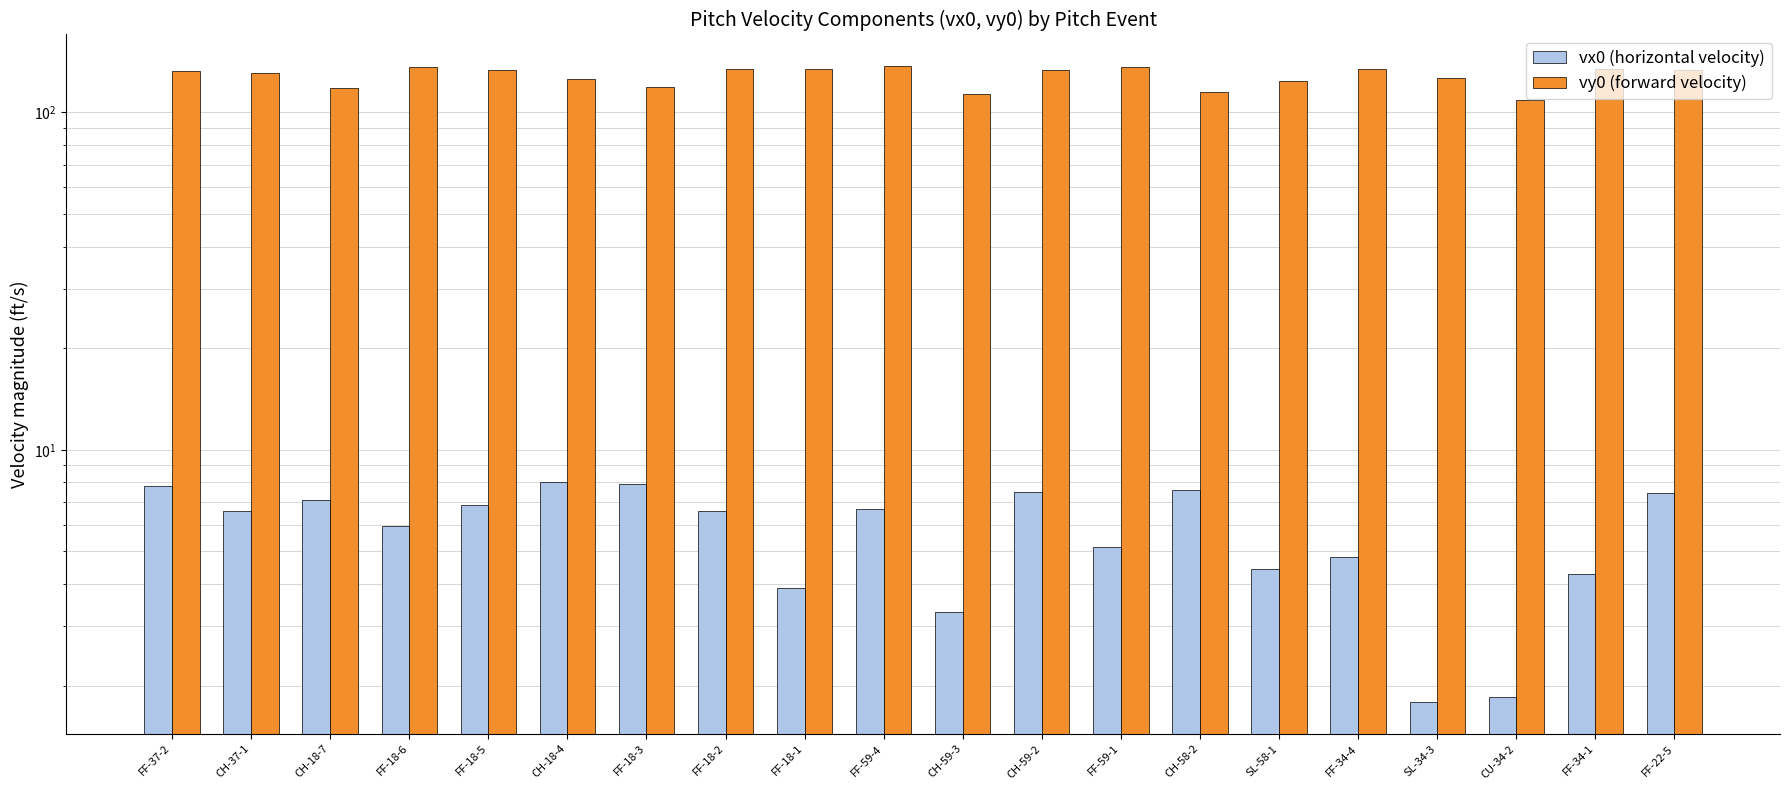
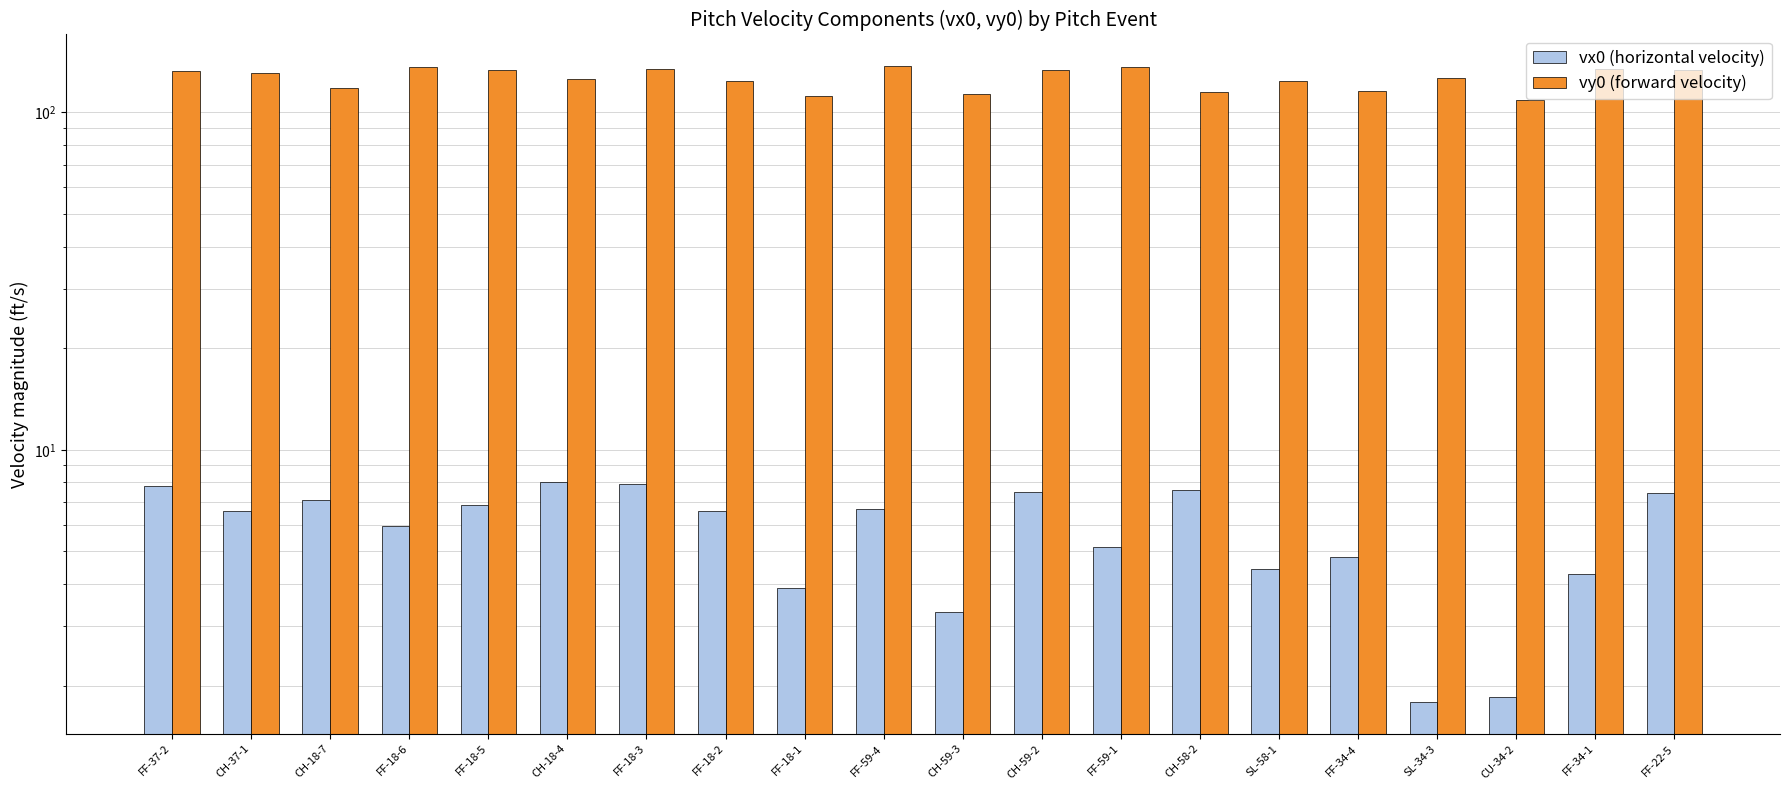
vy0 (forward velocity), FF-18-3: 119 -> 134
vy0 (forward velocity), FF-18-2: 134 -> 124
vy0 (forward velocity), FF-18-1: 134 -> 112
vy0 (forward velocity), FF-34-4: 134 -> 116
